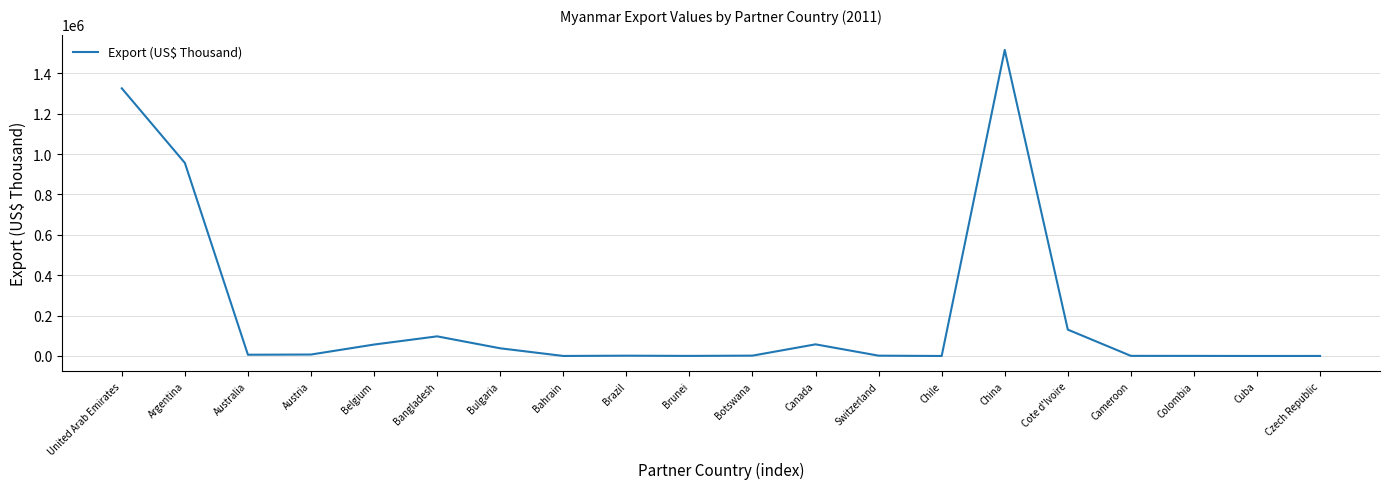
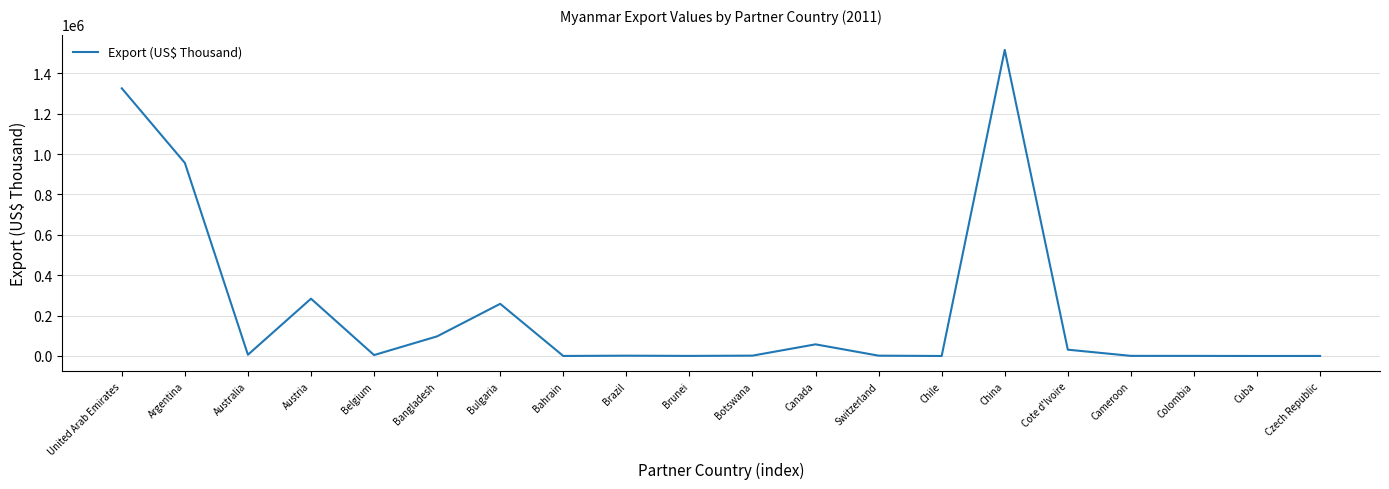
Austria: 10000 -> 280000
Belgium: 60000 -> 0
Bulgaria: 40000 -> 260000
Cote d'Ivoire: 130000 -> 30000
